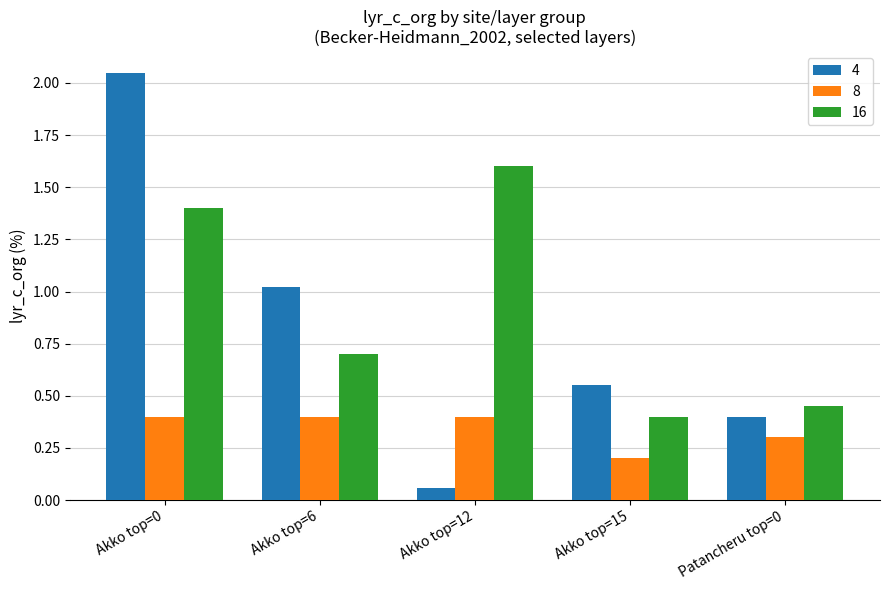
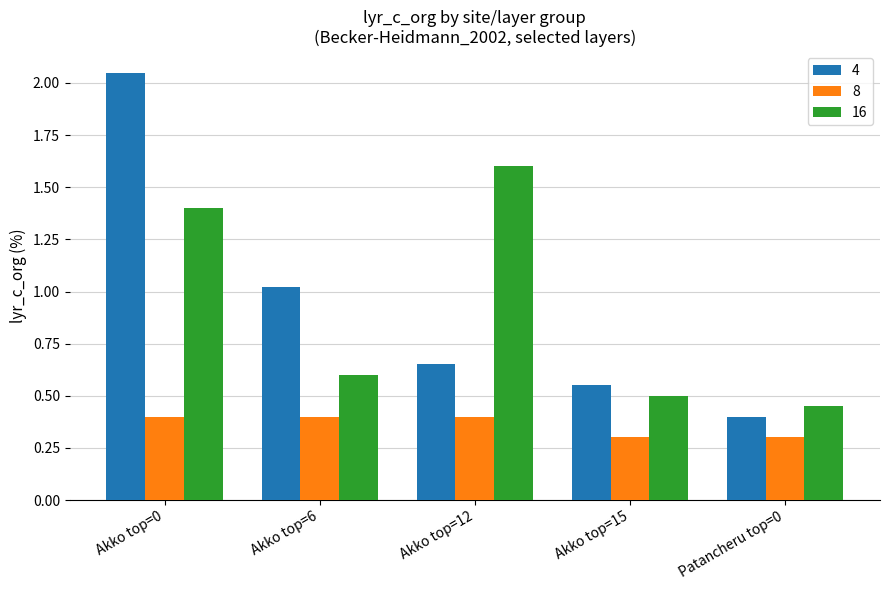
16, Akko top=6: 0.7 -> 0.6
4, Akko top=12: 0.06 -> 0.65
8, Akko top=15: 0.2 -> 0.3
16, Akko top=15: 0.4 -> 0.5
